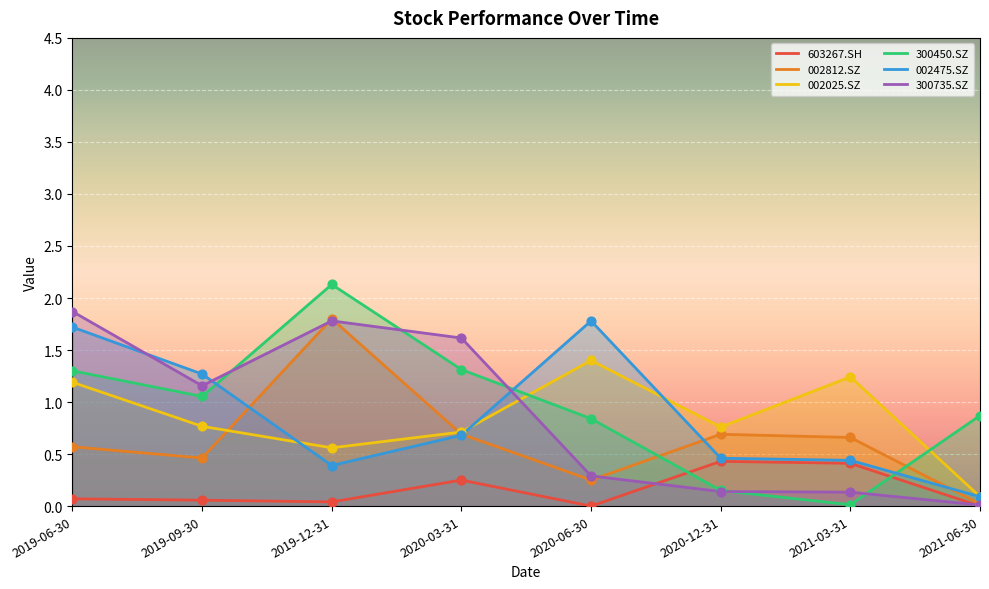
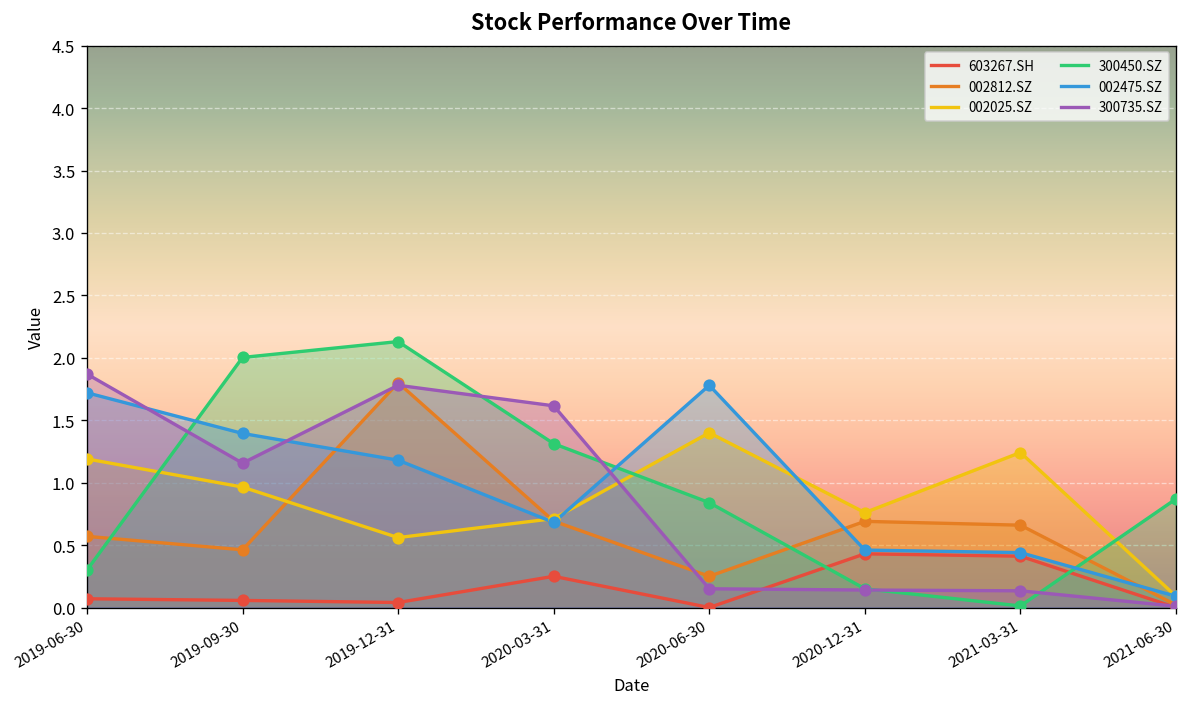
300450.SZ, 2019-06-30: 1.3 -> 0.3
002025.SZ, 2019-09-30: 0.77 -> 0.96
300450.SZ, 2019-09-30: 1.05 -> 2.00
002475.SZ, 2019-09-30: 1.27 -> 1.39
002475.SZ, 2019-12-31: 0.39 -> 1.18
300735.SZ, 2020-06-30: 0.29 -> 0.15
